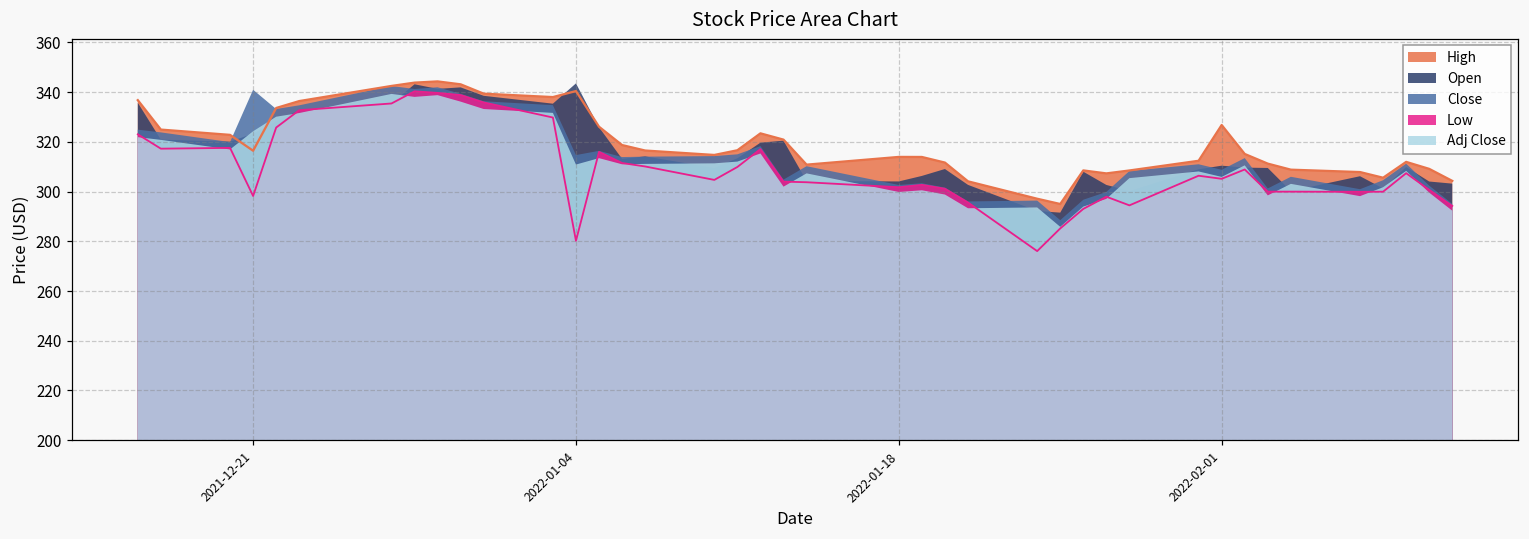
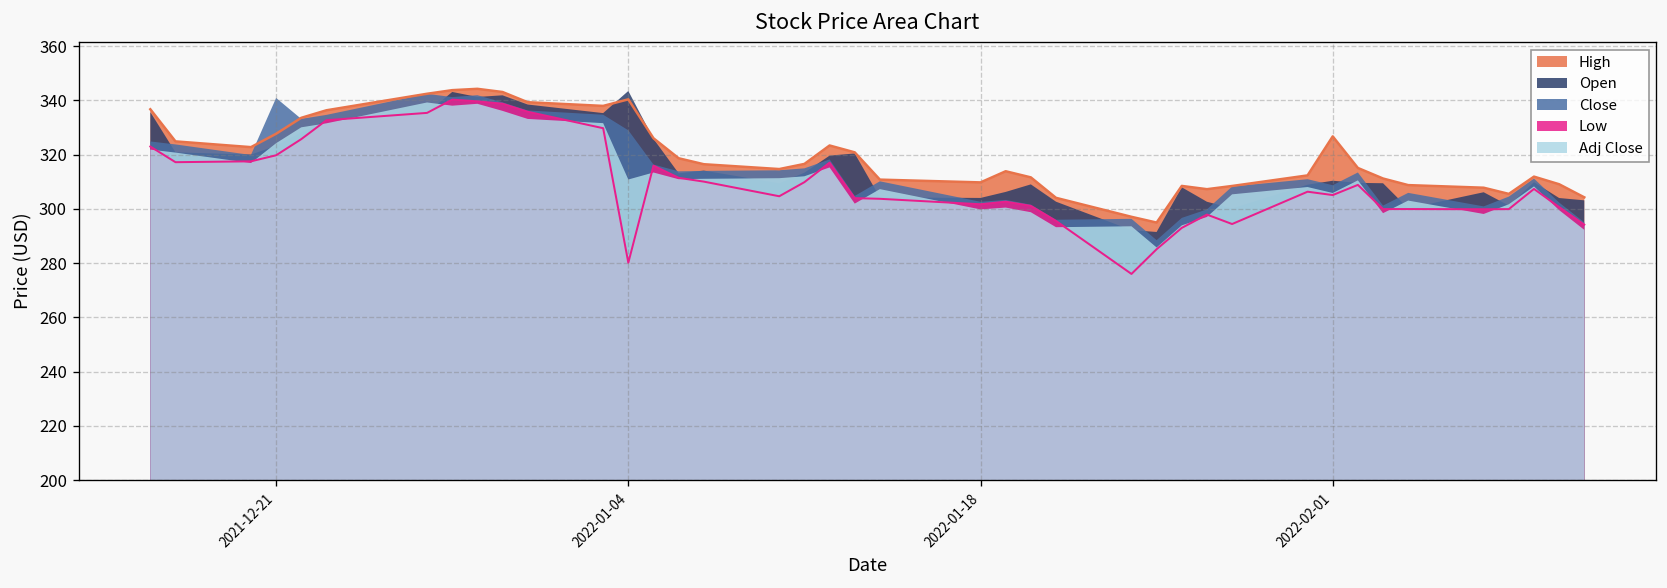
High, 2021-12-21: 316 -> 328
Low, 2021-12-21: 298 -> 320
Close, 2022-01-04: 315 -> 329
High, 2022-01-18: 314 -> 310
